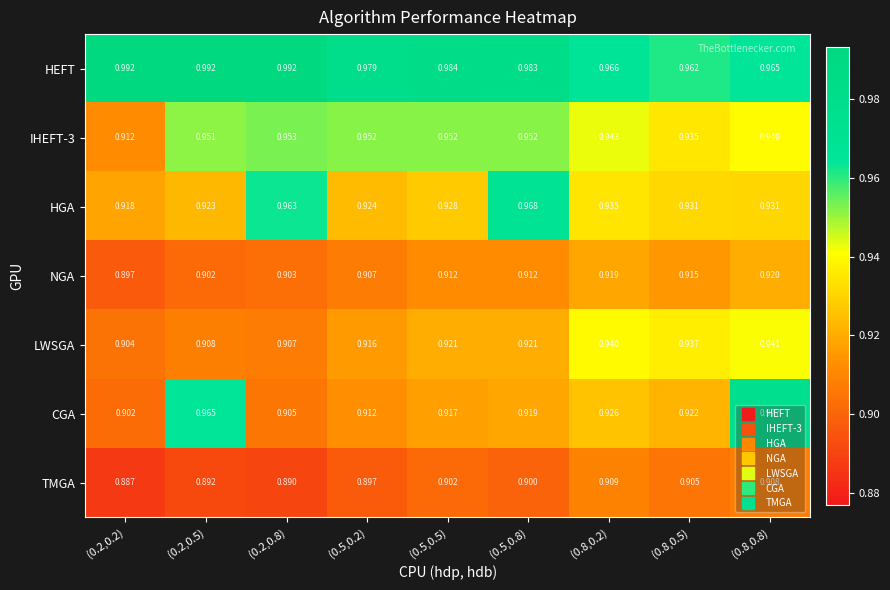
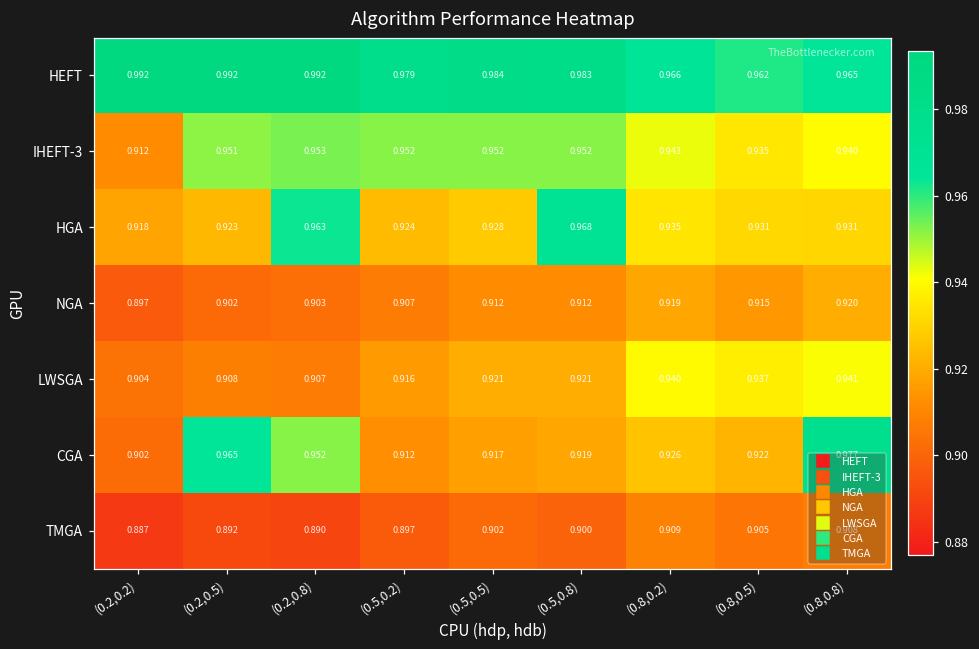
CGA, (0.2,0.8): 0.905 -> 0.952
